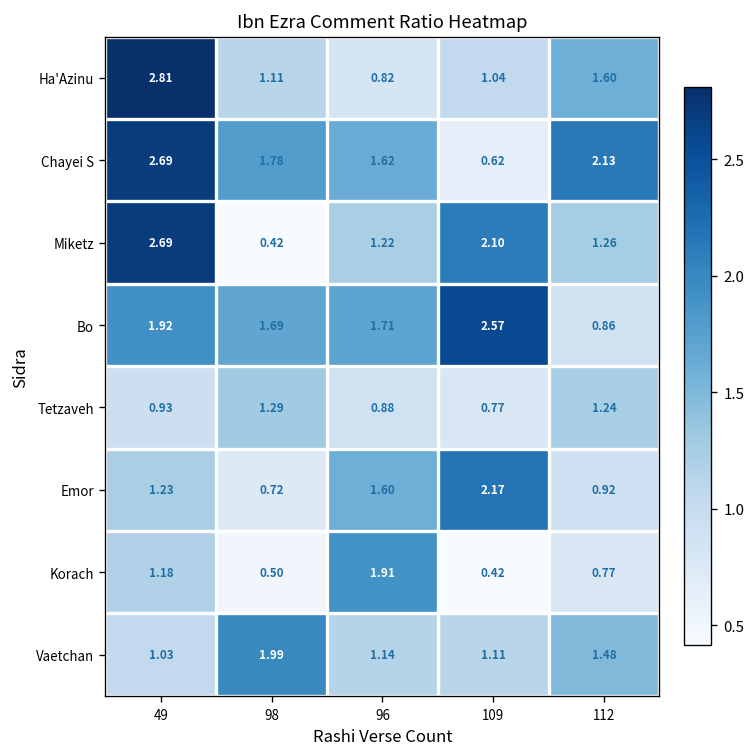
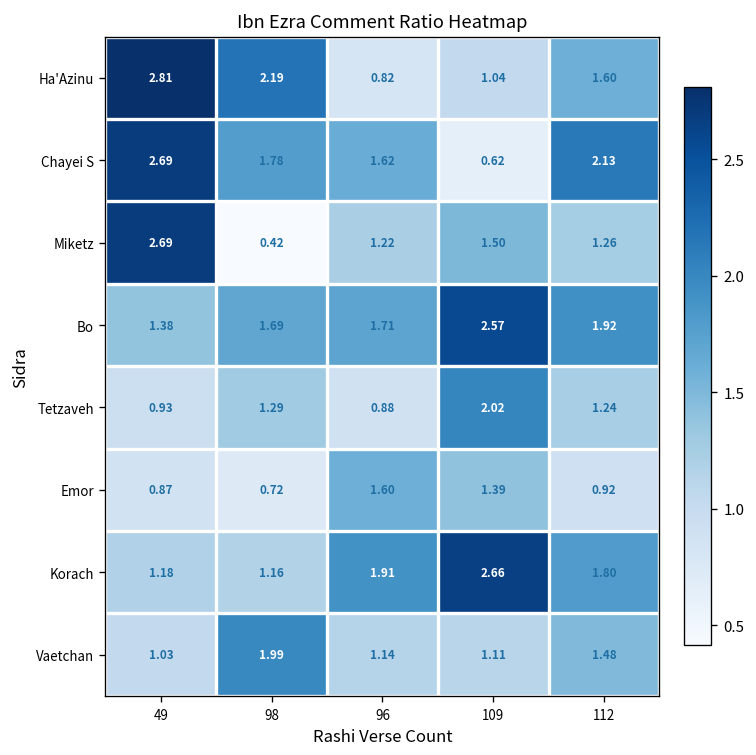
Ha'Azinu, 98: 1.11 -> 2.19
Miketz, 109: 2.10 -> 1.50
Bo, 49: 1.92 -> 1.38
Bo, 112: 0.86 -> 1.92
Tetzaveh, 109: 0.77 -> 2.02
Emor, 49: 1.23 -> 0.87
Emor, 109: 2.17 -> 1.39
Korach, 98: 0.50 -> 1.16
Korach, 109: 0.42 -> 2.66
Korach, 112: 0.77 -> 1.80
